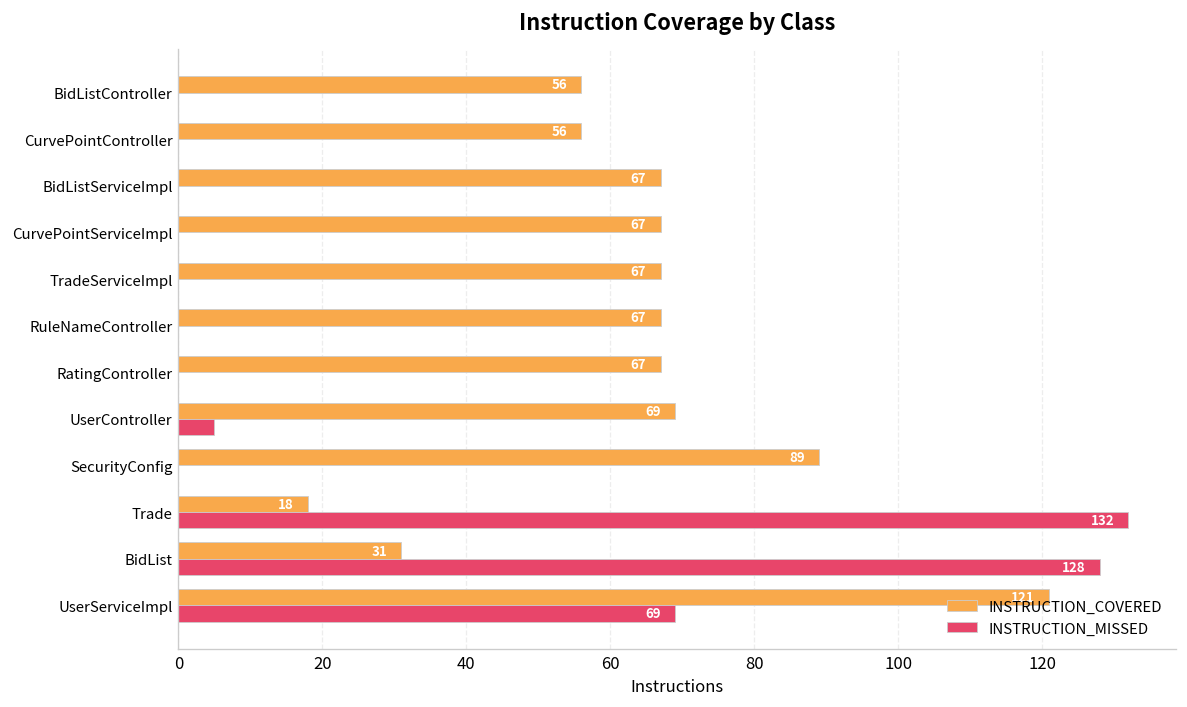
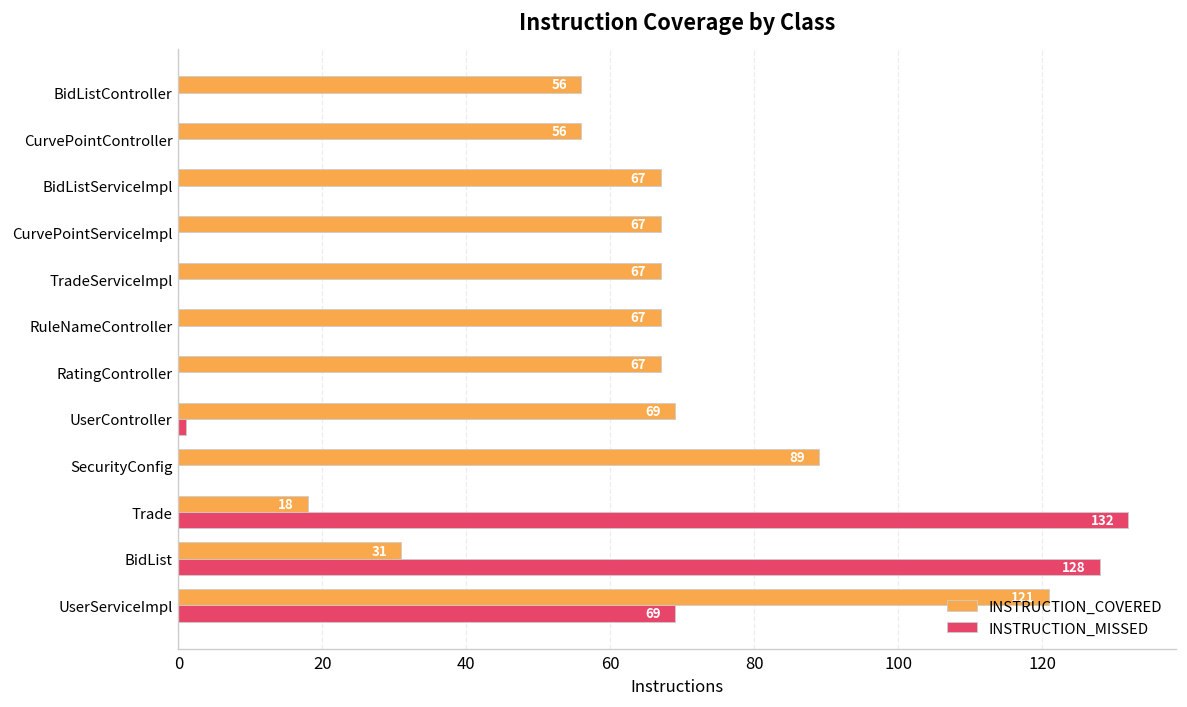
INSTRUCTION_MISSED, UserController: 5 -> 1
